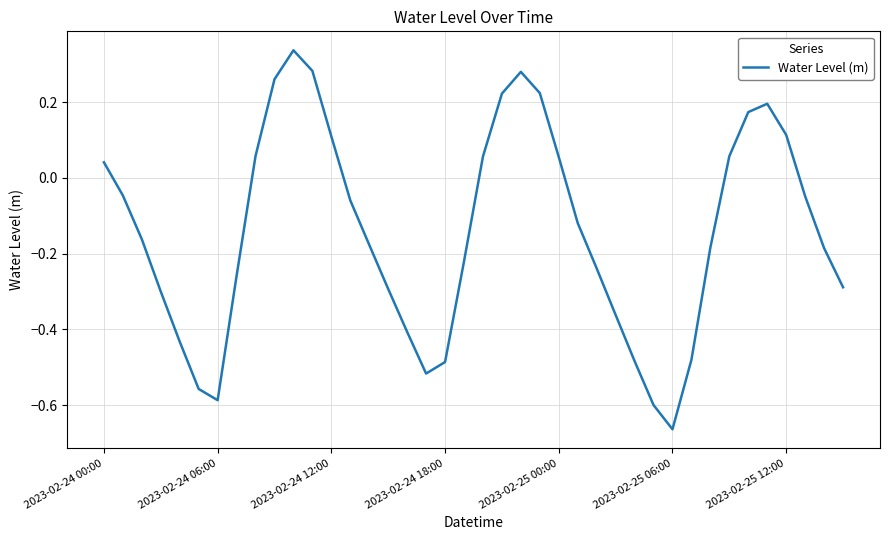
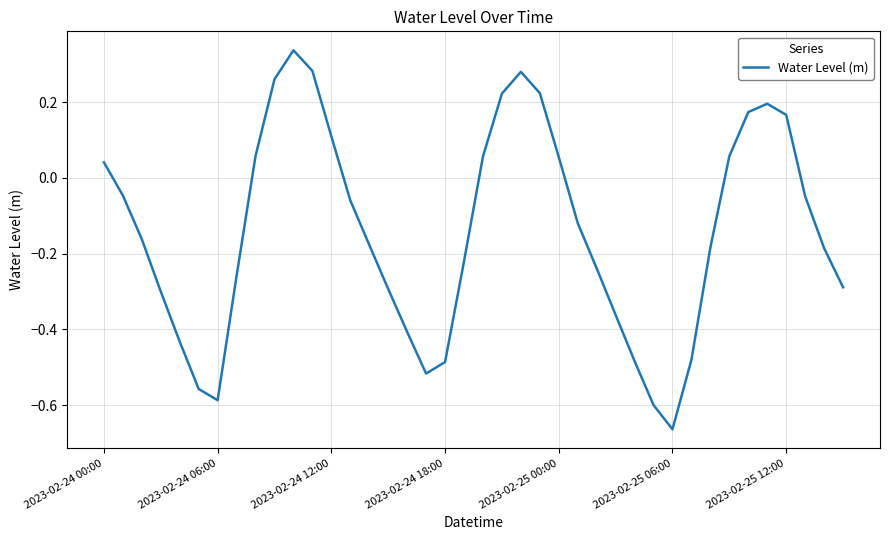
2023-02-25 12:00: 0.11 -> 0.17
